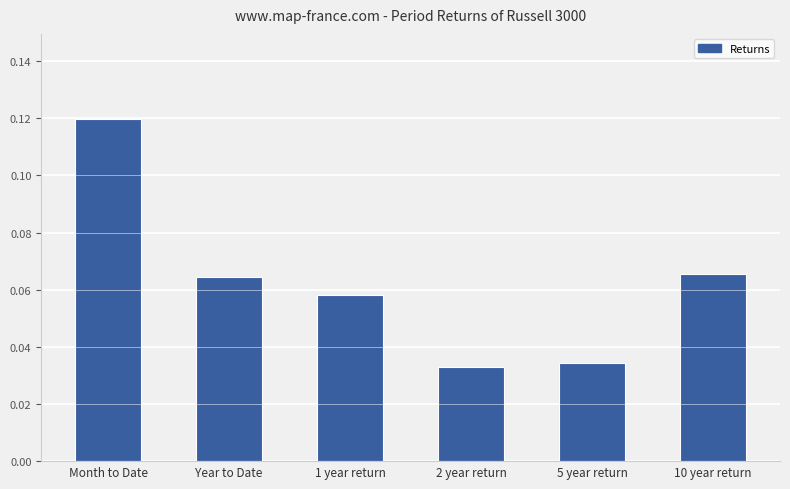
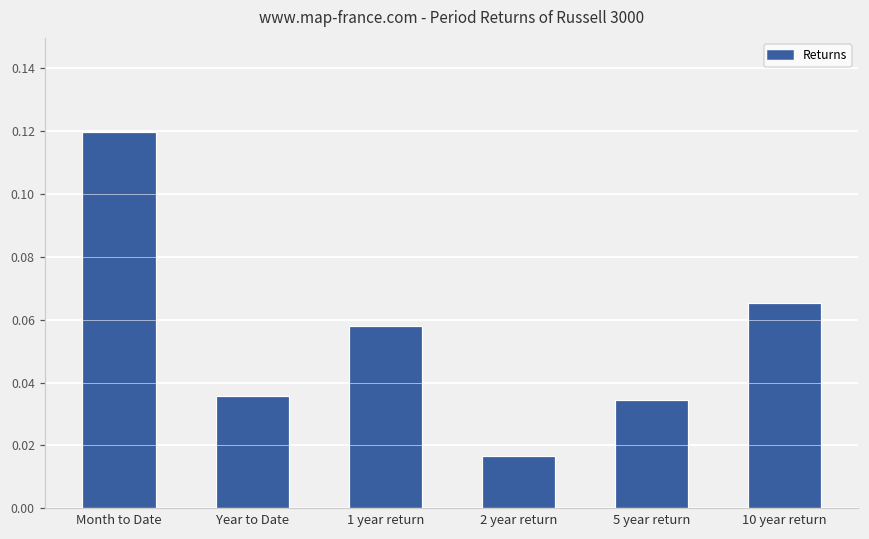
Year to Date: 0.065 -> 0.036
2 year return: 0.033 -> 0.017
